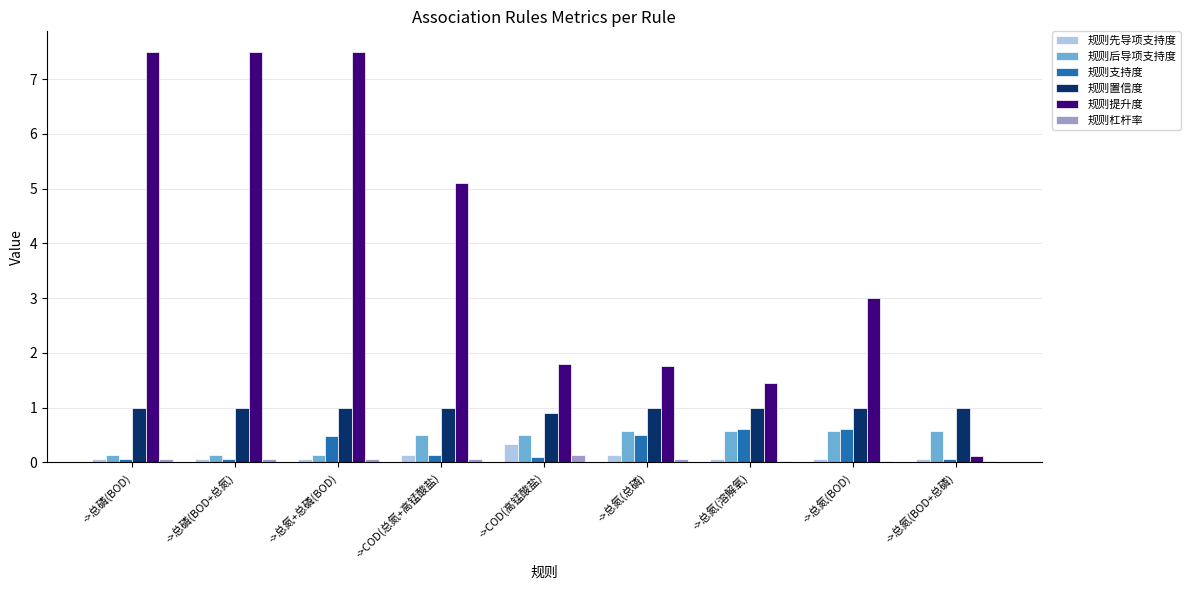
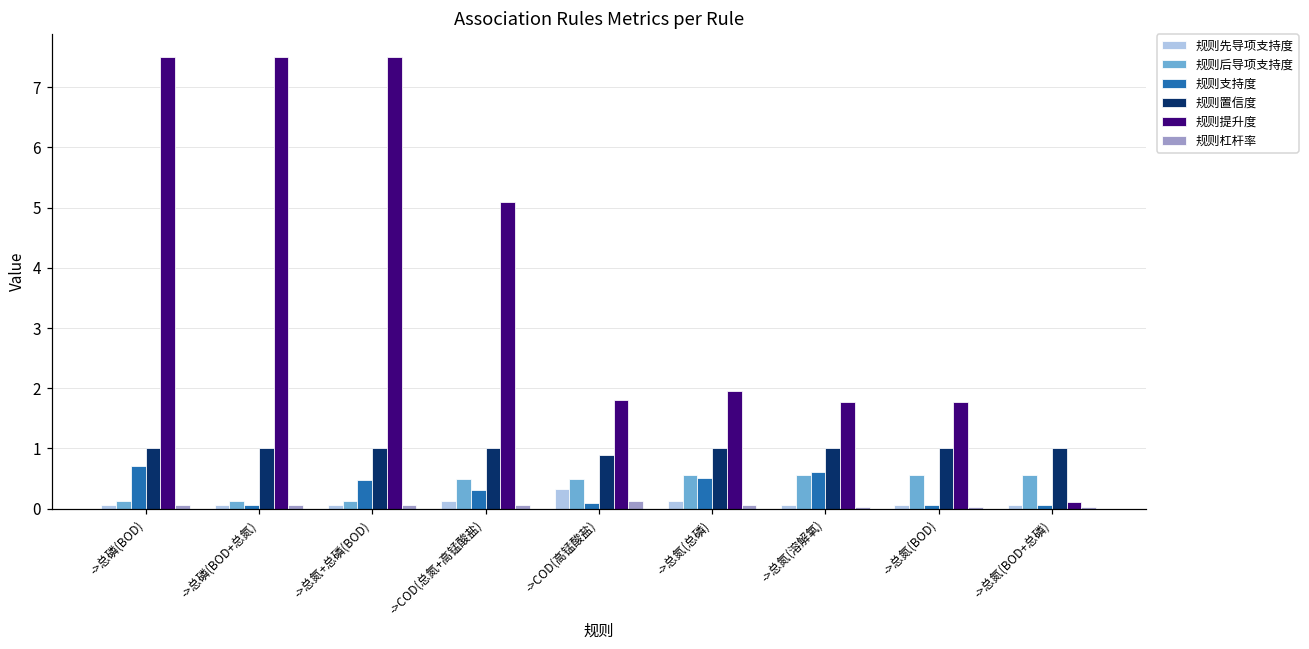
规则支持度, ->总磷(BOD): 0.1 -> 0.7
规则支持度, ->COD(总氮+高锰酸盐): 0.1 -> 0.3
规则提升度, ->总氮(总磷): 1.8 -> 2.0
规则提升度, ->总氮(溶解氧): 1.4 -> 1.8
规则支持度, ->总氮(BOD): 0.6 -> 0.1
规则提升度, ->总氮(BOD): 3.0 -> 1.8
